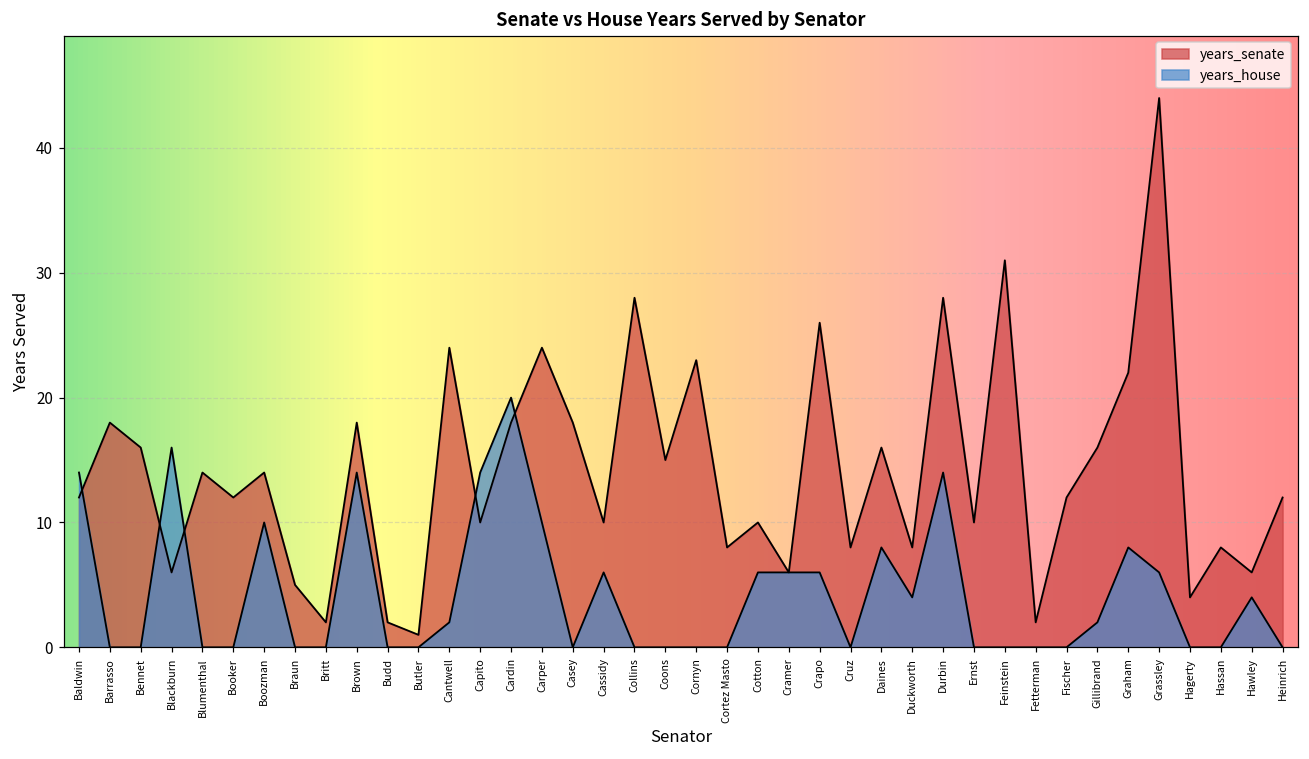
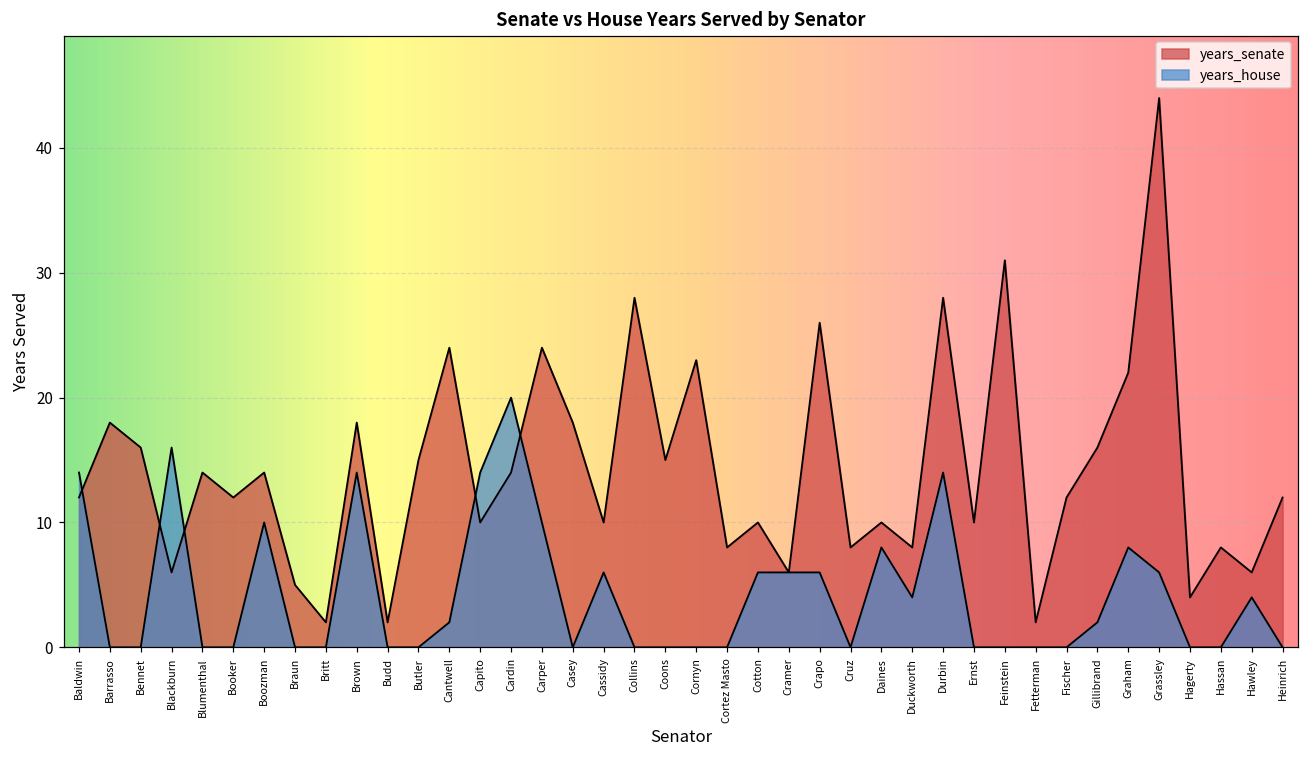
years_senate, Butler: 1 -> 15
years_senate, Cardin: 18 -> 14
years_senate, Daines: 16 -> 10
